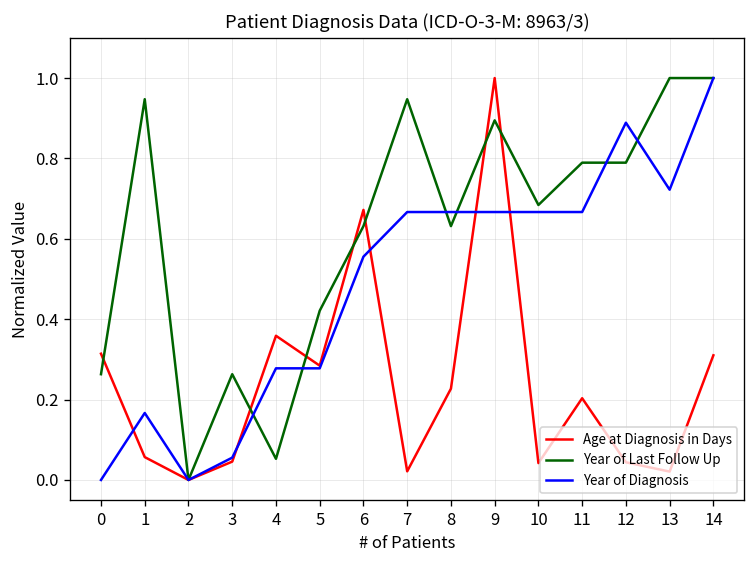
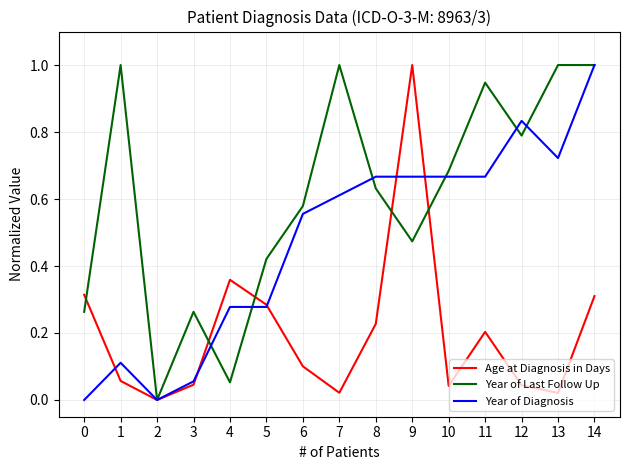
Year of Last Follow Up, 1: 0.95 -> 1.00
Year of Diagnosis, 1: 0.17 -> 0.11
Age at Diagnosis in Days, 6: 0.67 -> 0.10
Year of Last Follow Up, 6: 0.63 -> 0.58
Year of Last Follow Up, 7: 0.95 -> 1.00
Year of Diagnosis, 7: 0.67 -> 0.61
Year of Last Follow Up, 9: 0.89 -> 0.47
Year of Last Follow Up, 11: 0.79 -> 0.95
Year of Diagnosis, 12: 0.89 -> 0.83
